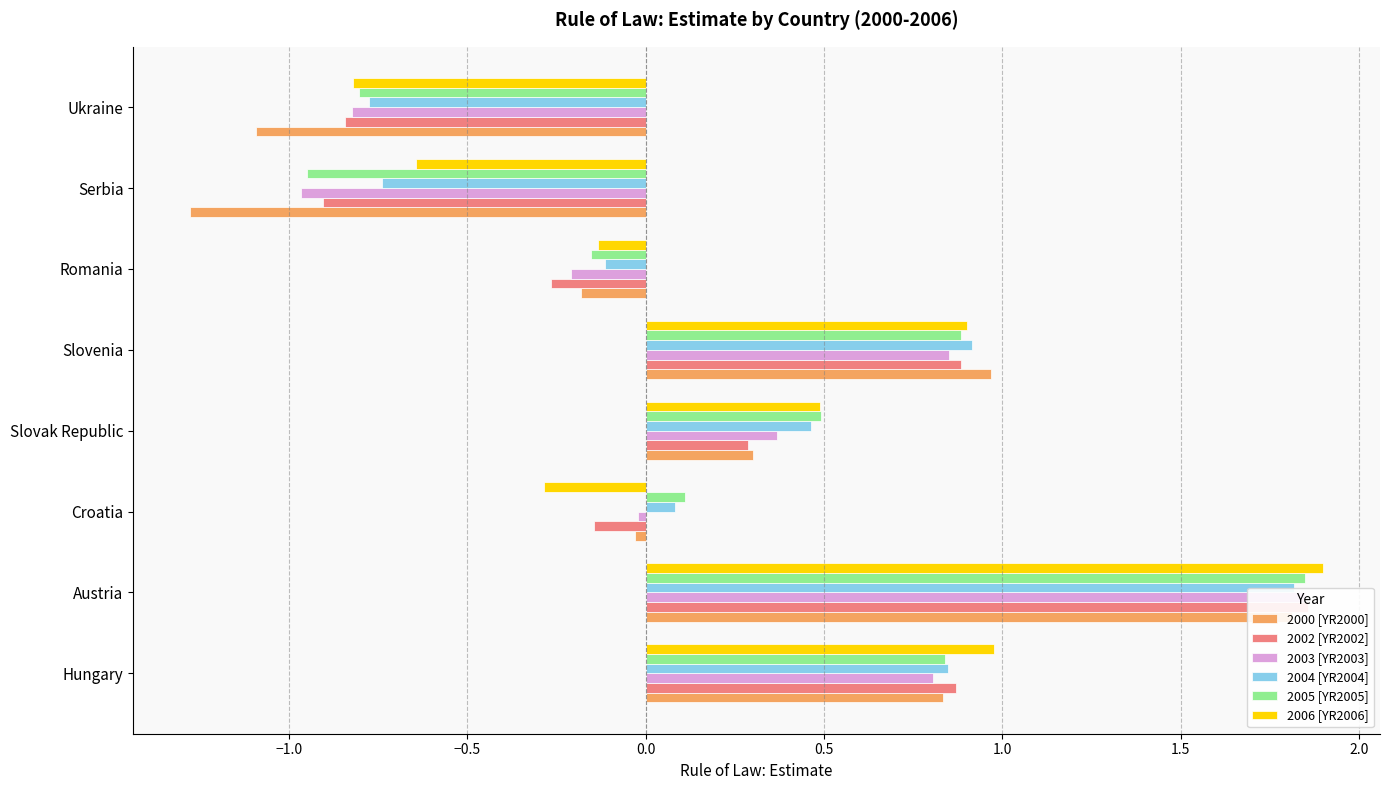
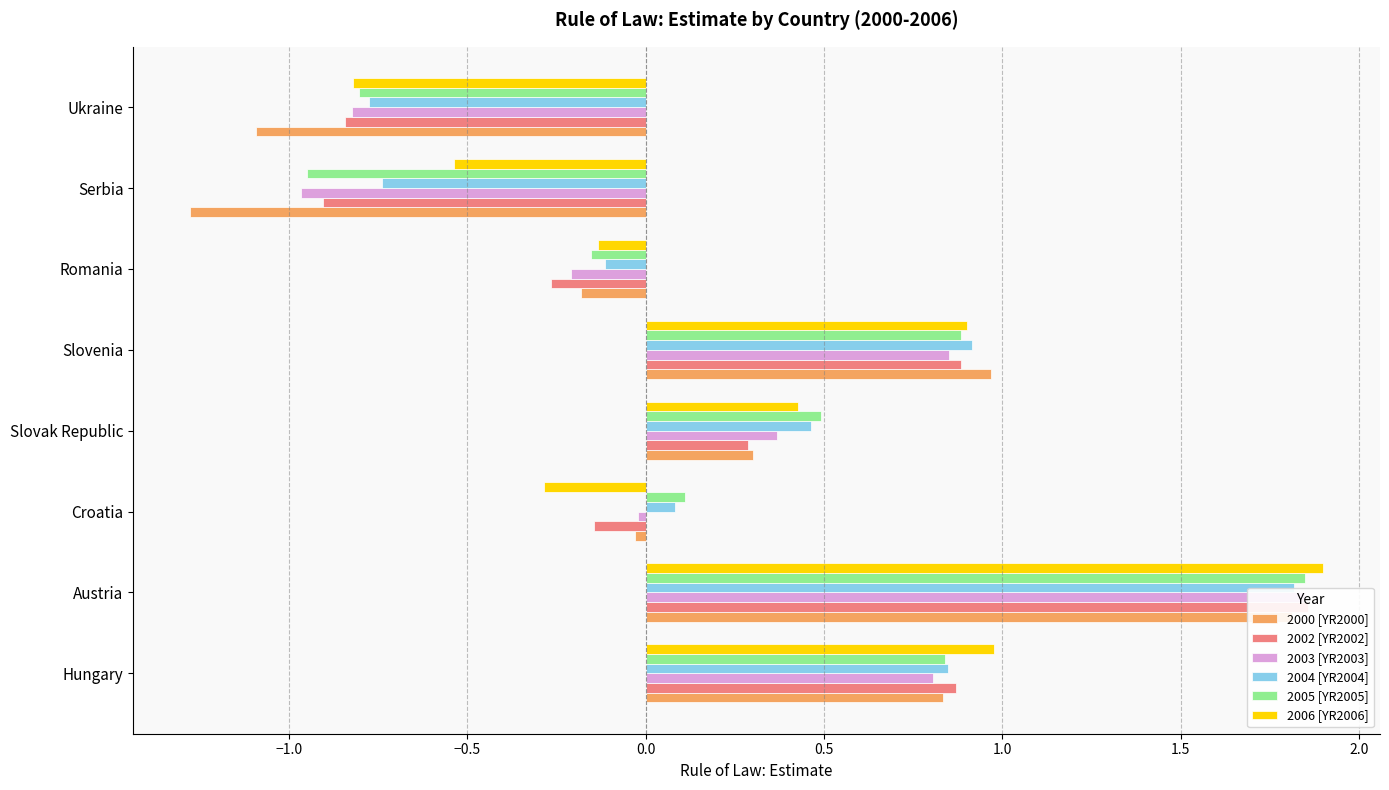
2006 [YR2006], Serbia: -0.65 -> -0.54
2006 [YR2006], Slovak Republic: 0.49 -> 0.43
